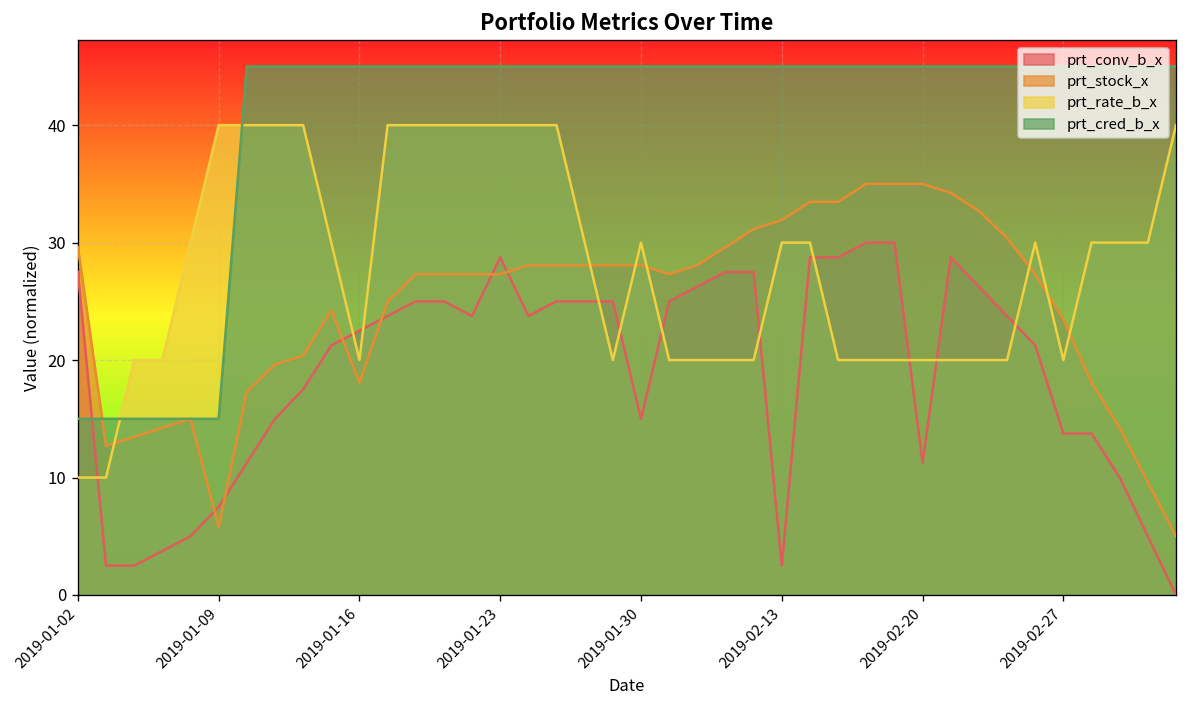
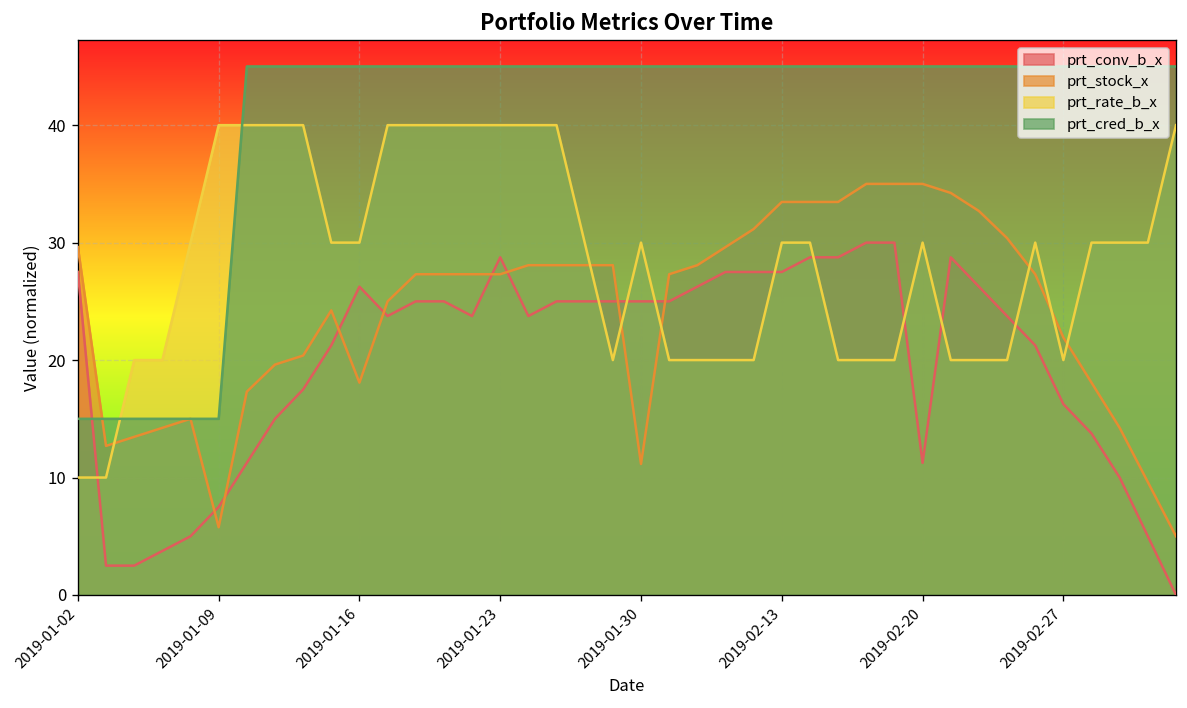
prt_conv_b_x, 2019-01-16: 23 -> 26
prt_rate_b_x, 2019-01-16: 20 -> 30
prt_conv_b_x, 2019-01-30: 15 -> 25
prt_stock_x, 2019-01-30: 28 -> 11
prt_conv_b_x, 2019-02-13: 2 -> 28
prt_stock_x, 2019-02-13: 32 -> 33
prt_rate_b_x, 2019-02-20: 20 -> 30
prt_conv_b_x, 2019-02-27: 14 -> 16
prt_stock_x, 2019-02-27: 23 -> 22
